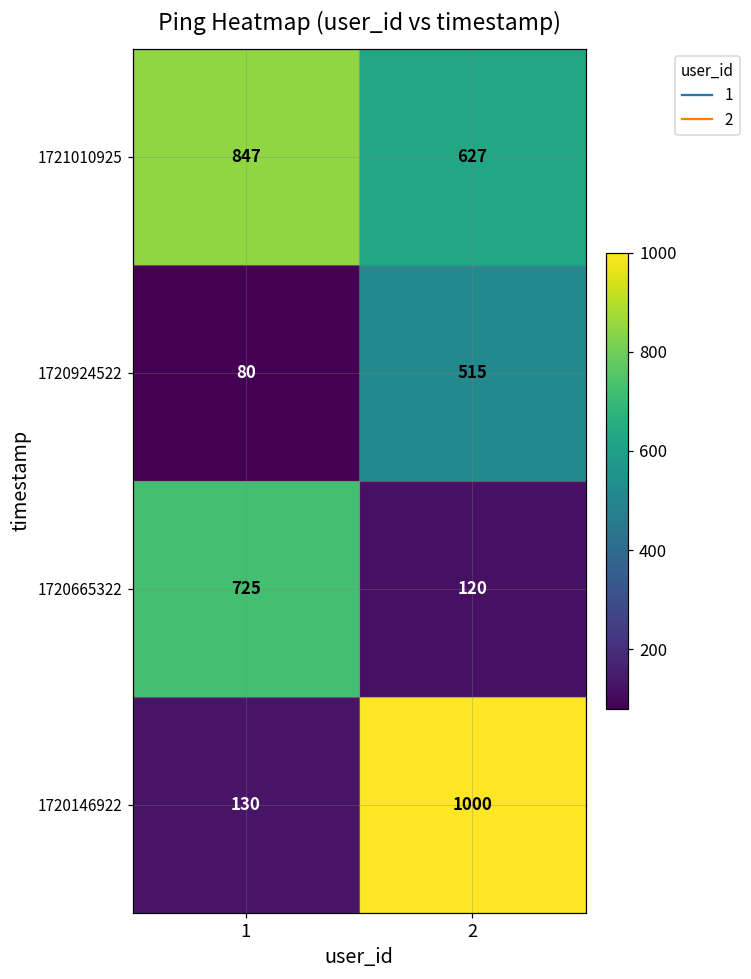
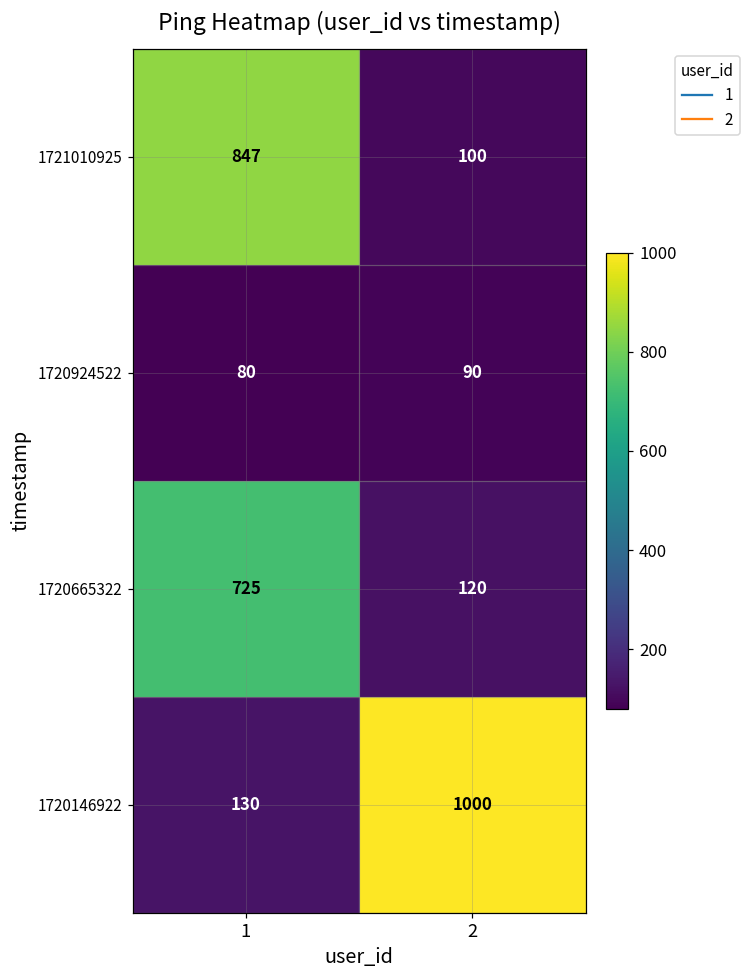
1721010925, 2: 627 -> 100
1720924522, 2: 515 -> 90
